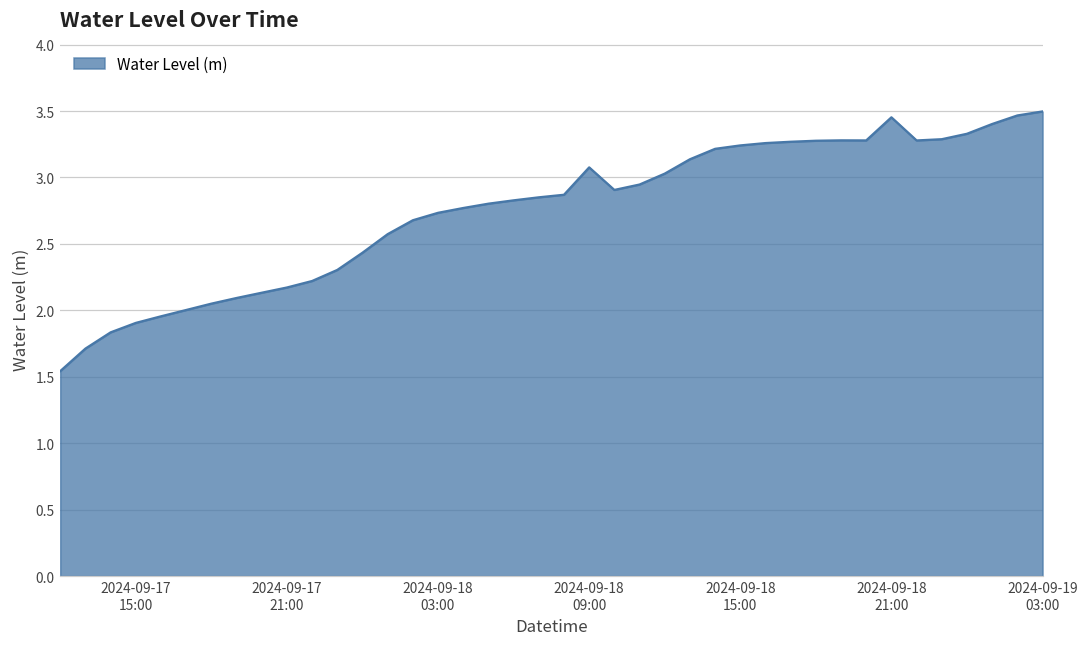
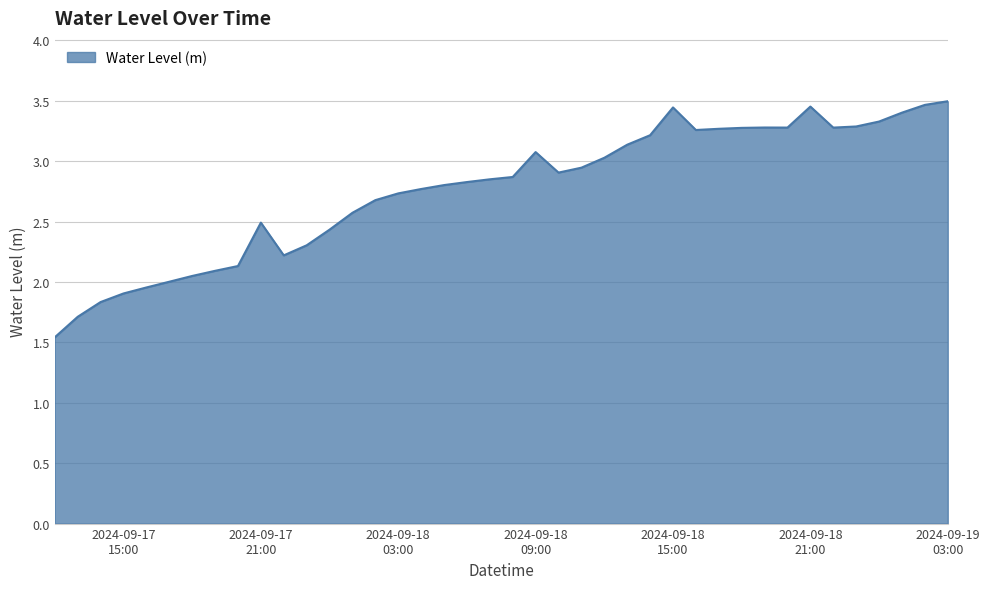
2024-09-17 21:00: 2.17 -> 2.49
2024-09-18 15:00: 3.24 -> 3.45
